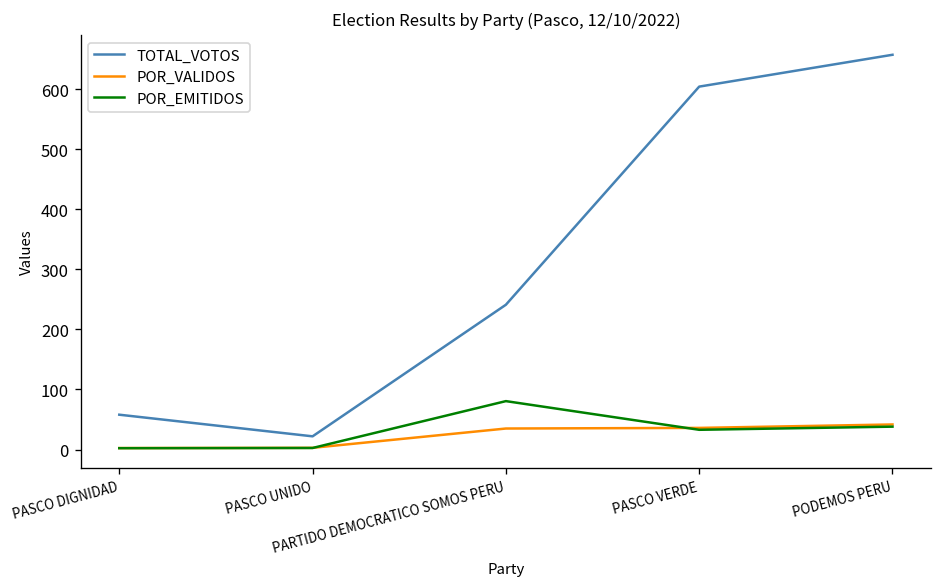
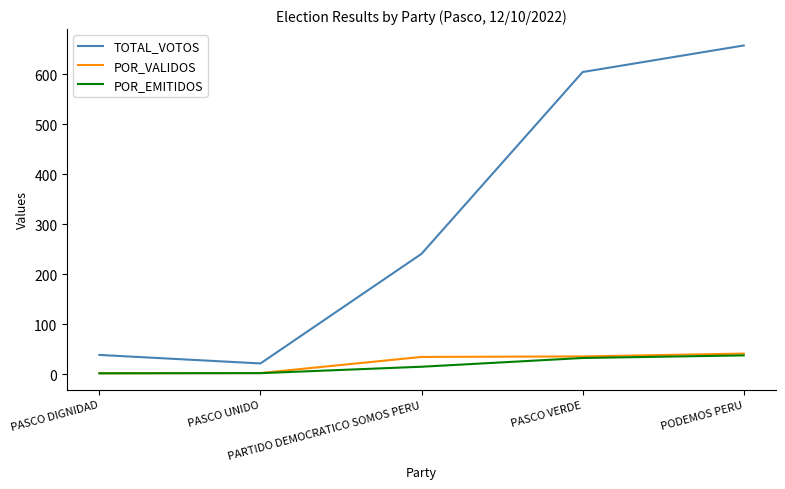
TOTAL_VOTOS, PASCO DIGNIDAD: 60 -> 40
POR_EMITIDOS, PARTIDO DEMOCRATICO SOMOS PERU: 80 -> 20
